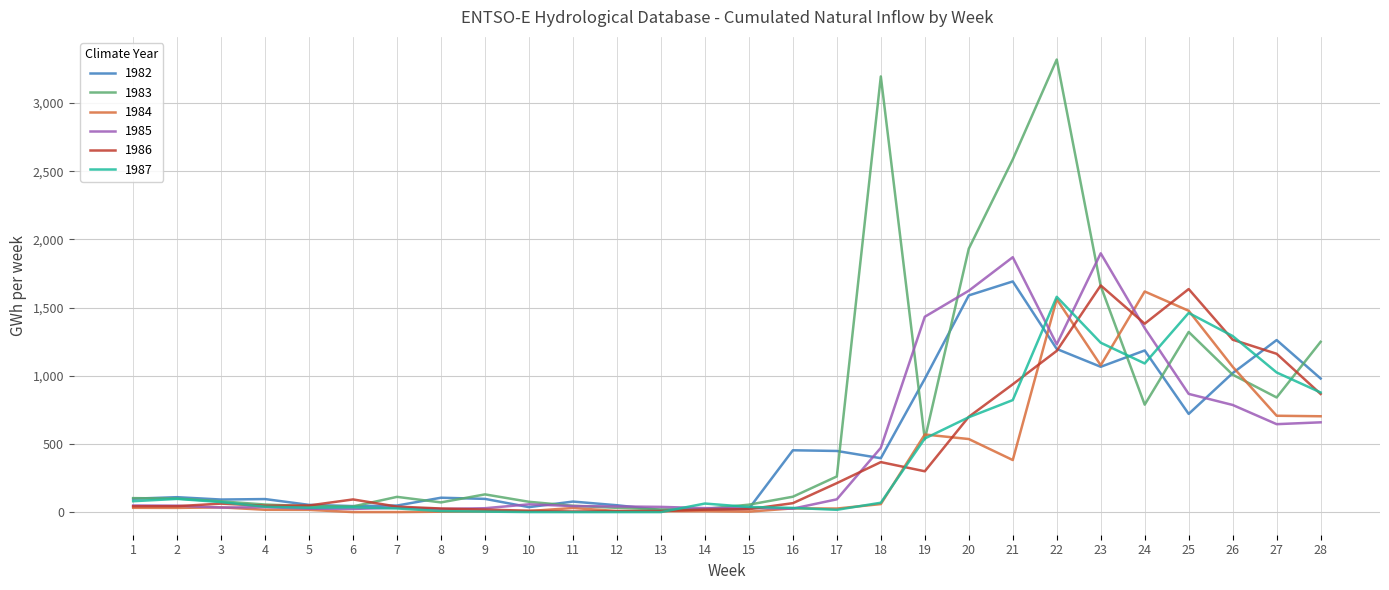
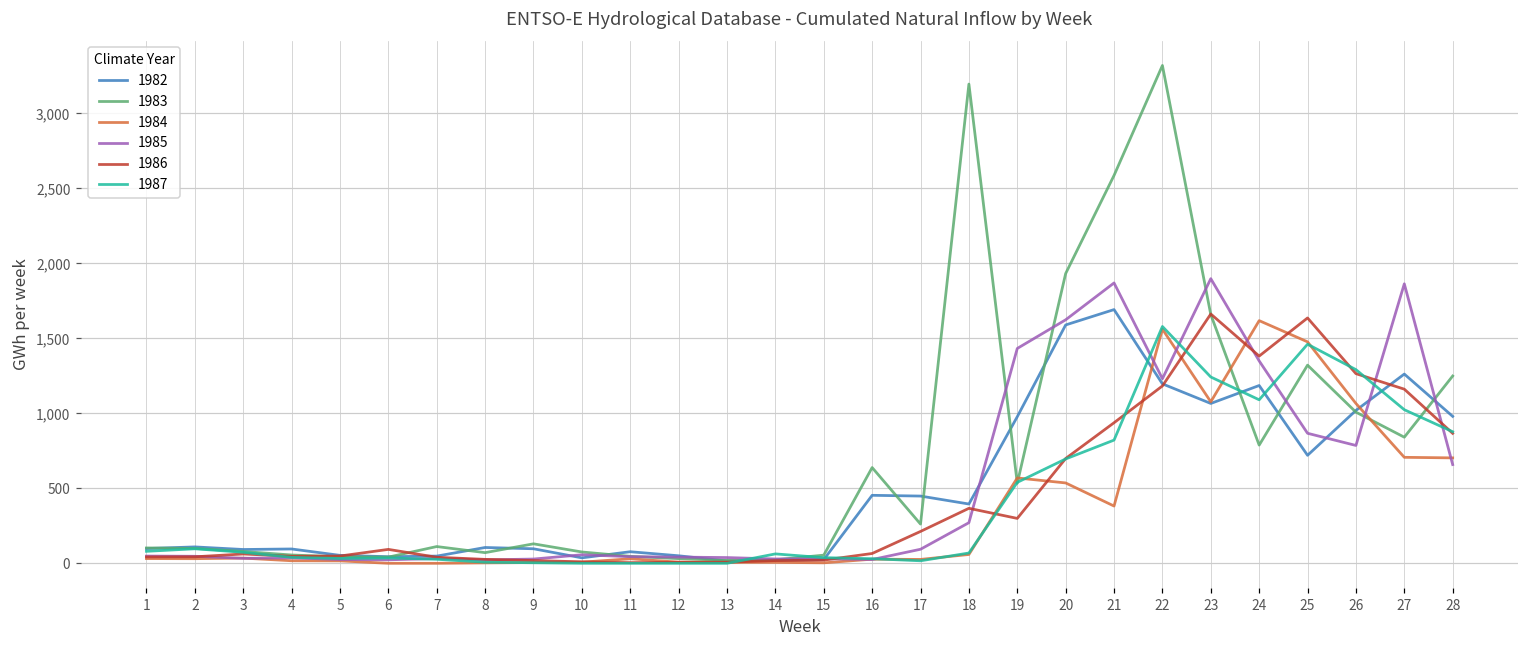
1983, 16: 110 -> 640
1985, 18: 470 -> 270
1985, 27: 640 -> 1,860
